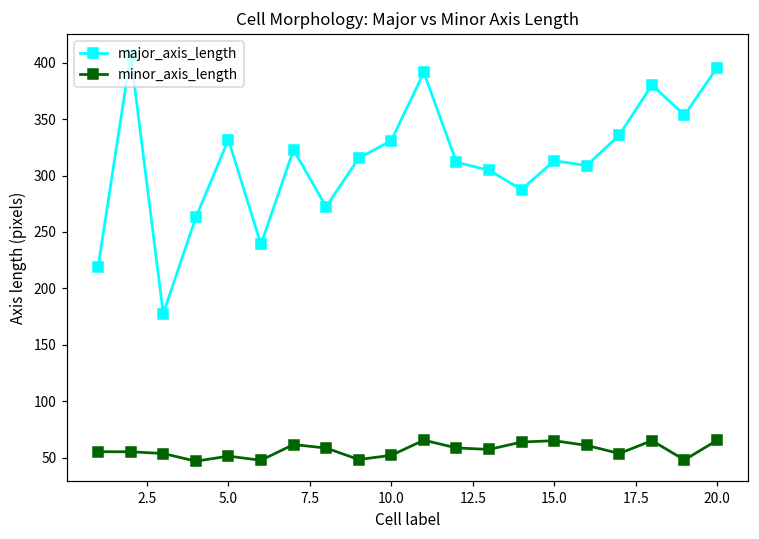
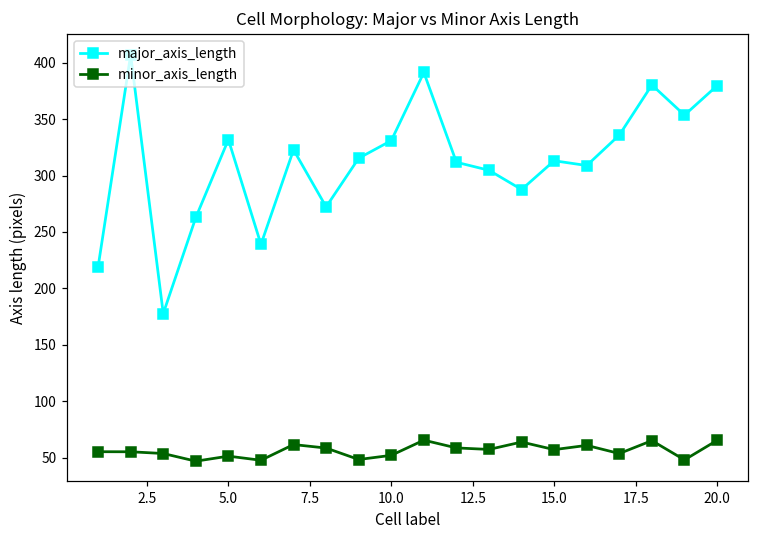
minor_axis_length, 15.0: 65 -> 57
major_axis_length, 20.0: 396 -> 380
